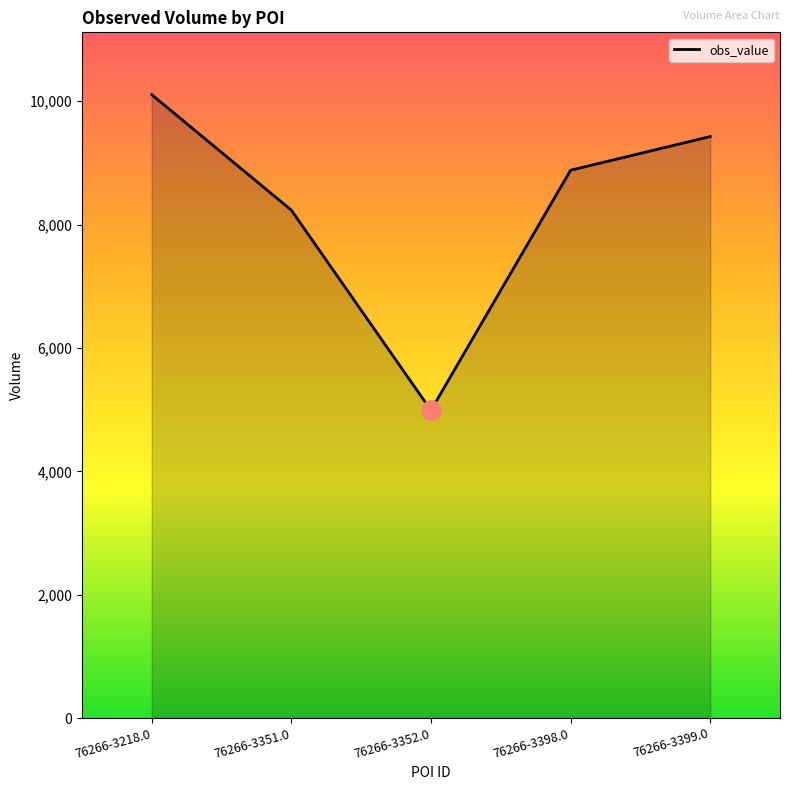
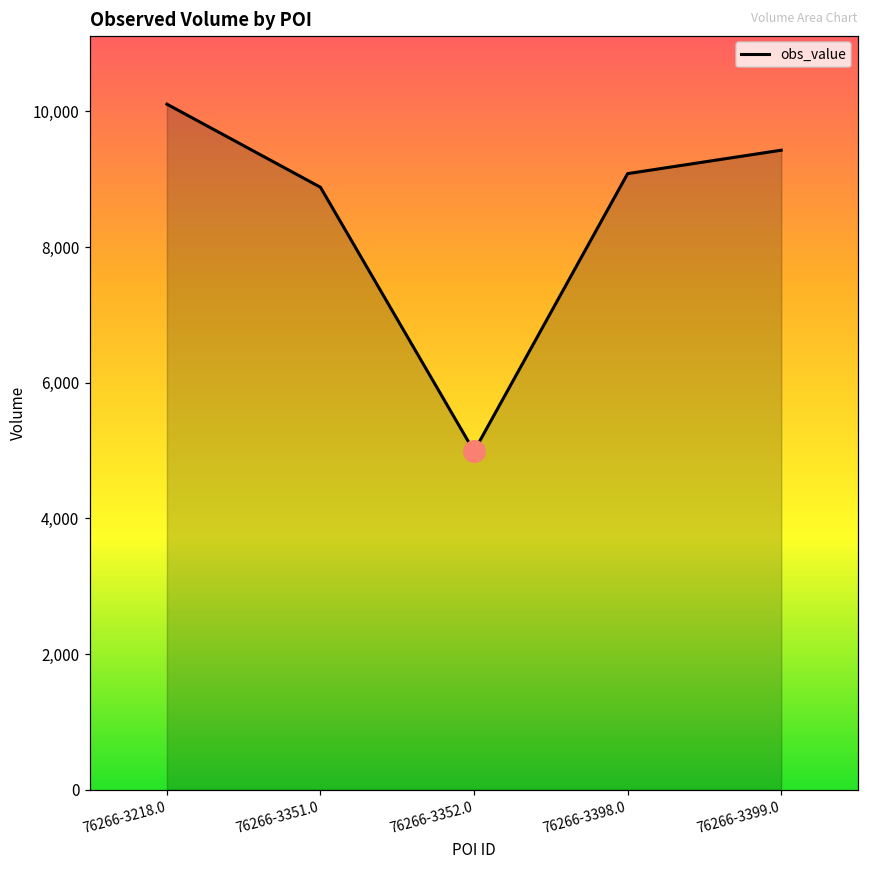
obs_value, 76266-3351.0: 8,200 -> 8,900
obs_value, 76266-3398.0: 8,900 -> 9,100
